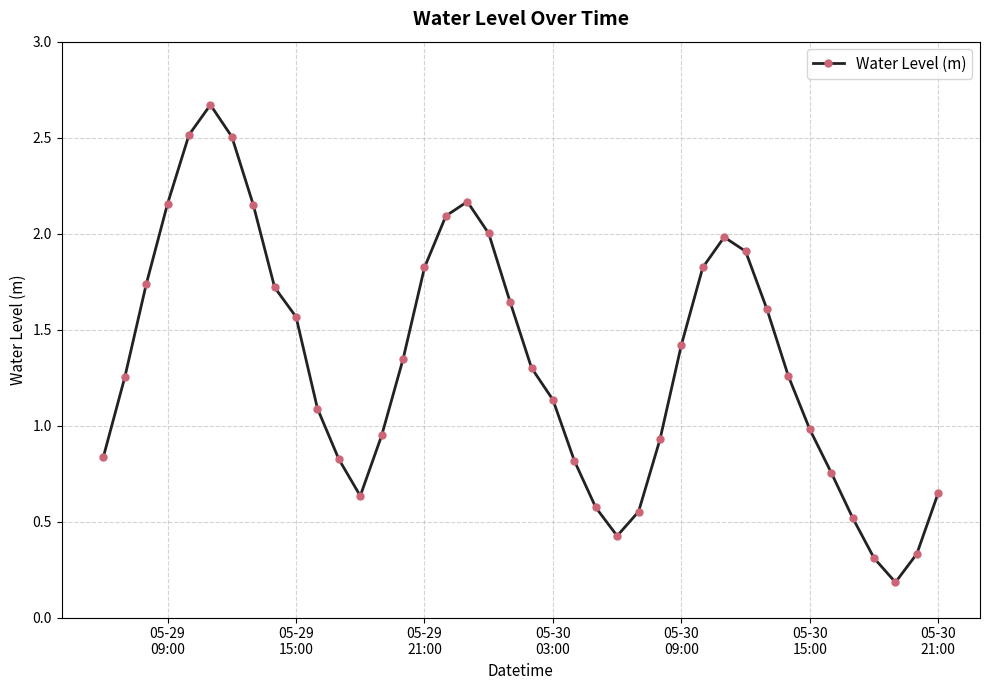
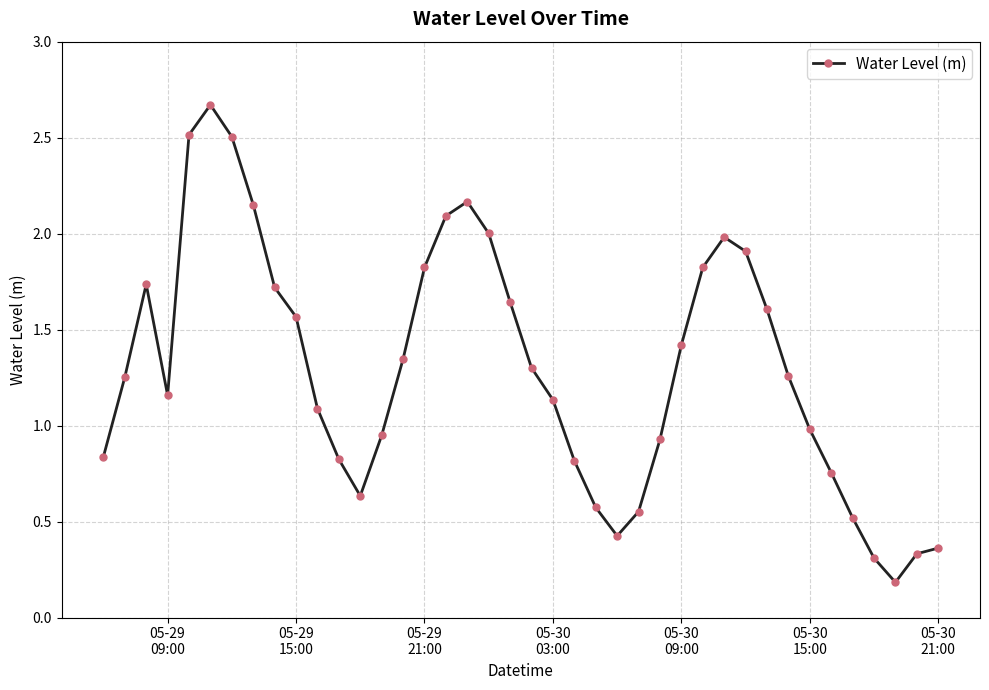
05-29 09:00: 2.16 -> 1.16
05-30 21:00: 0.65 -> 0.36
